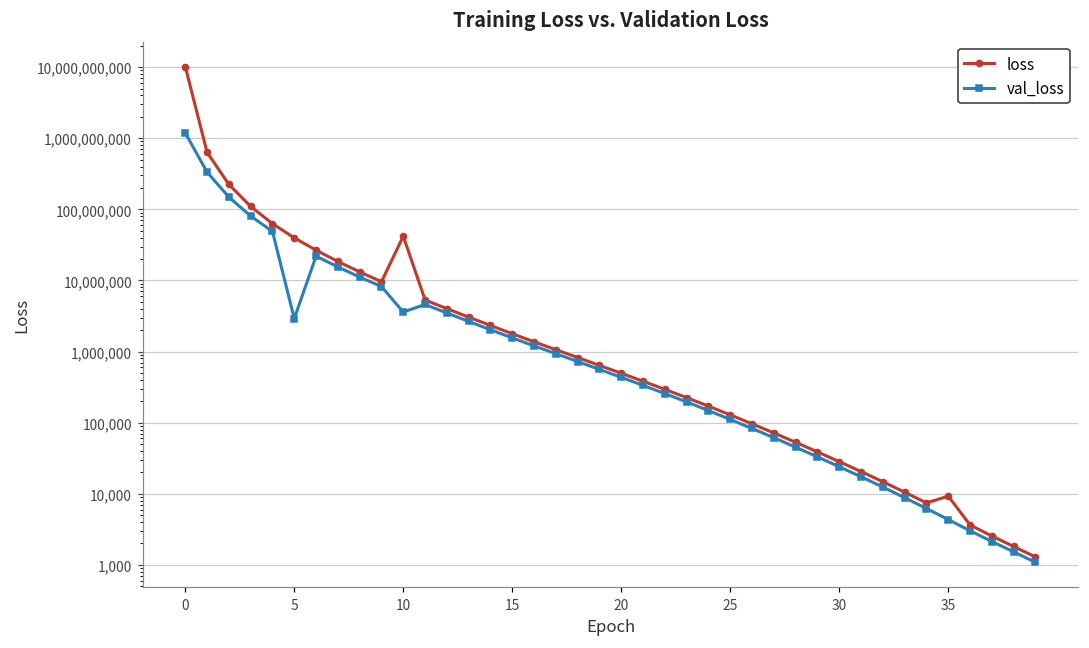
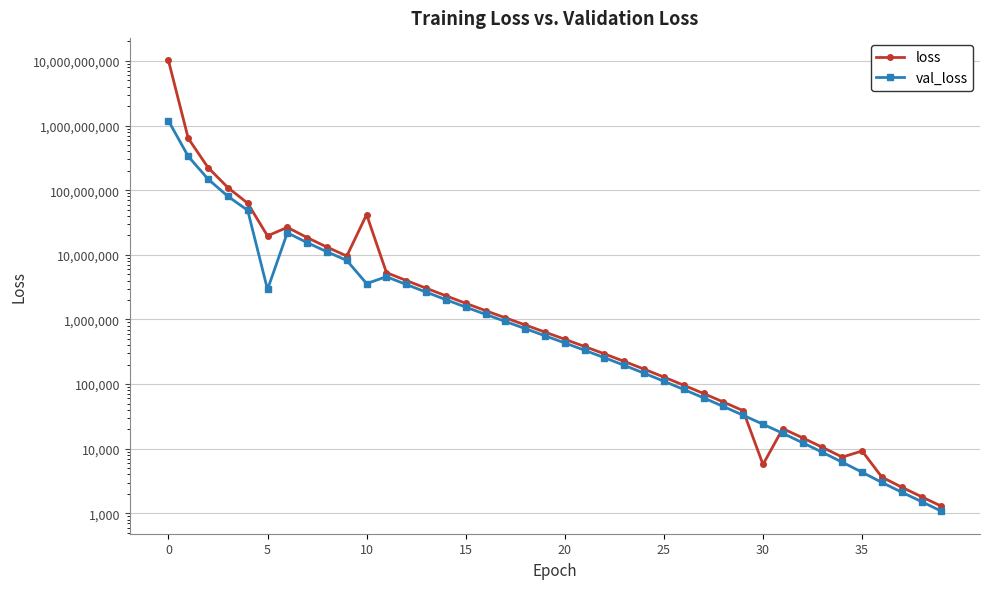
loss, 5: 40,000,000 -> 20,000,000
loss, 30: 30,000 -> 6,000
